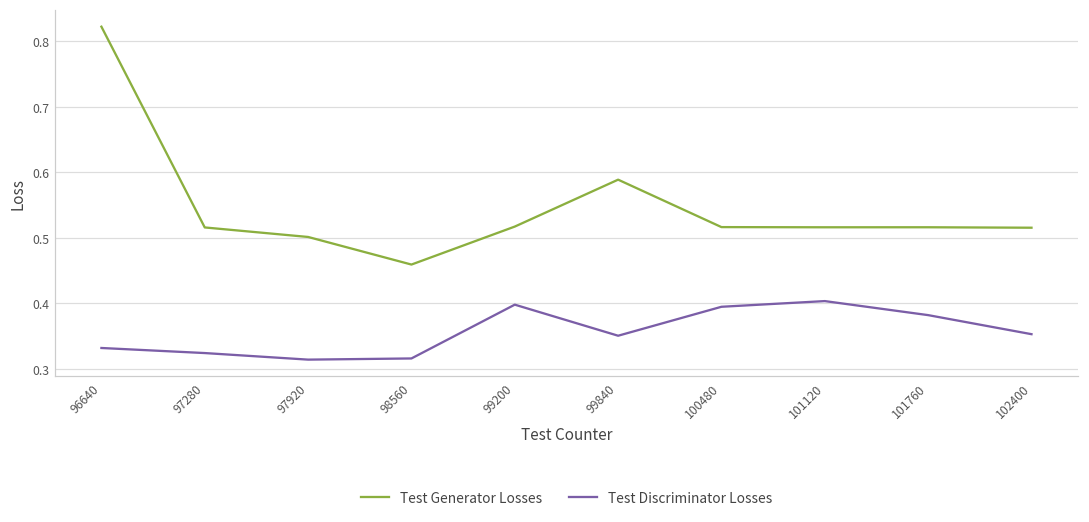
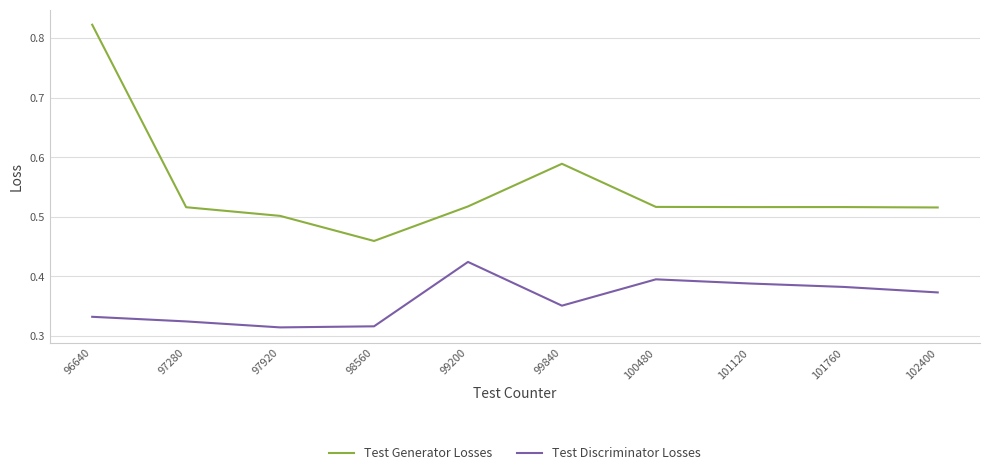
Test Discriminator Losses, 99200: 0.40 -> 0.42
Test Discriminator Losses, 101120: 0.40 -> 0.39
Test Discriminator Losses, 102400: 0.35 -> 0.37
